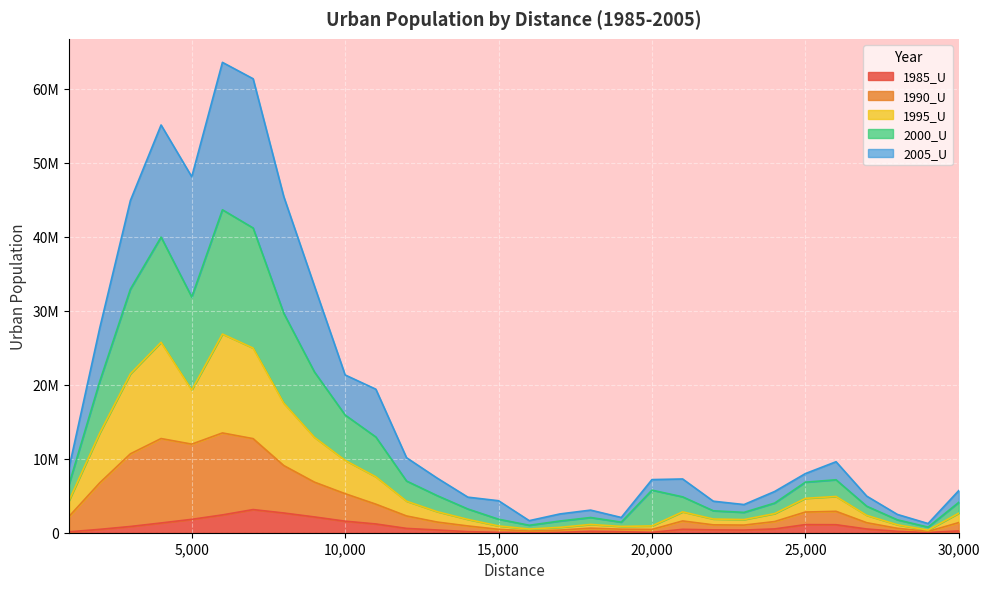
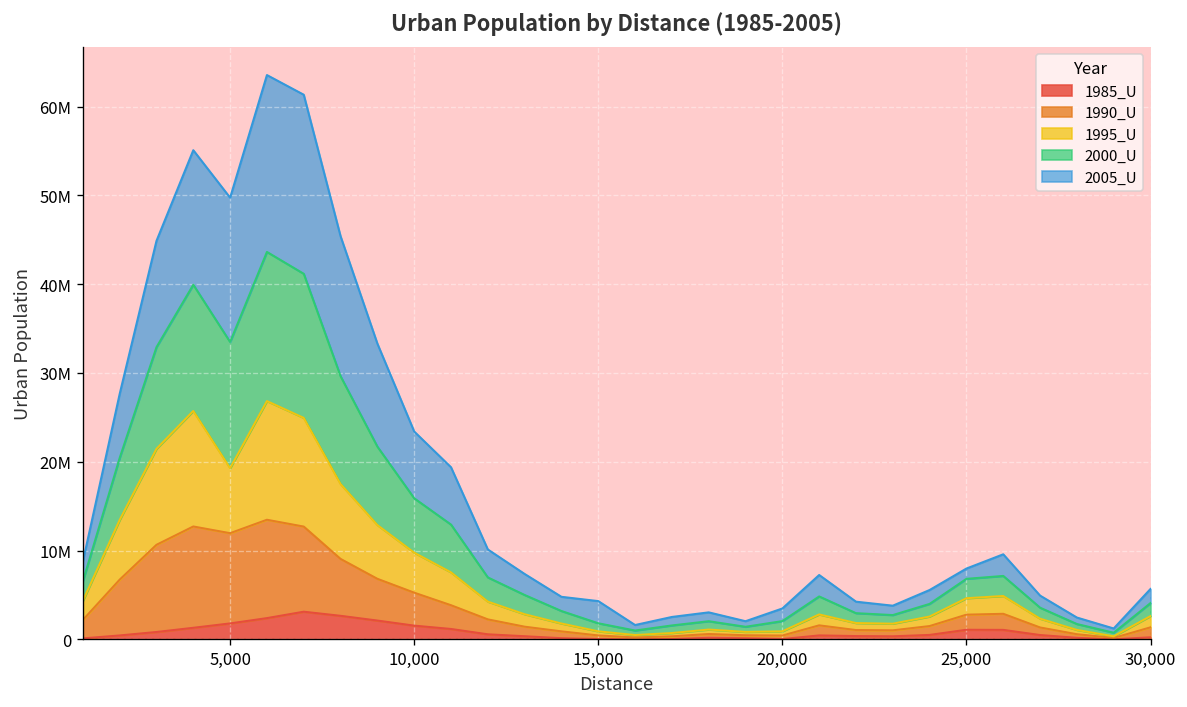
2000_U, 5,000: 13000000 -> 14000000
2005_U, 10,000: 5000000 -> 8000000
2000_U, 20,000: 5000000 -> 1000000
